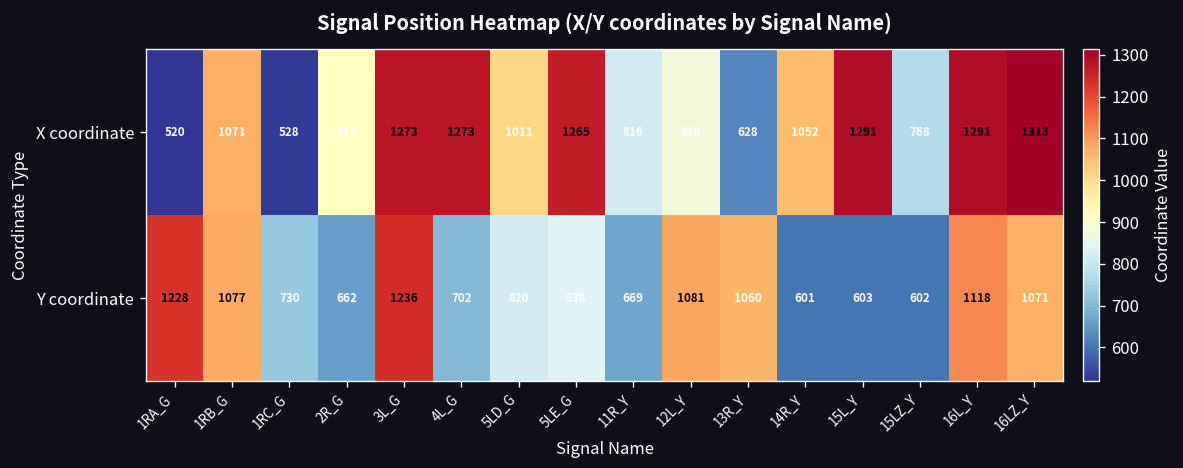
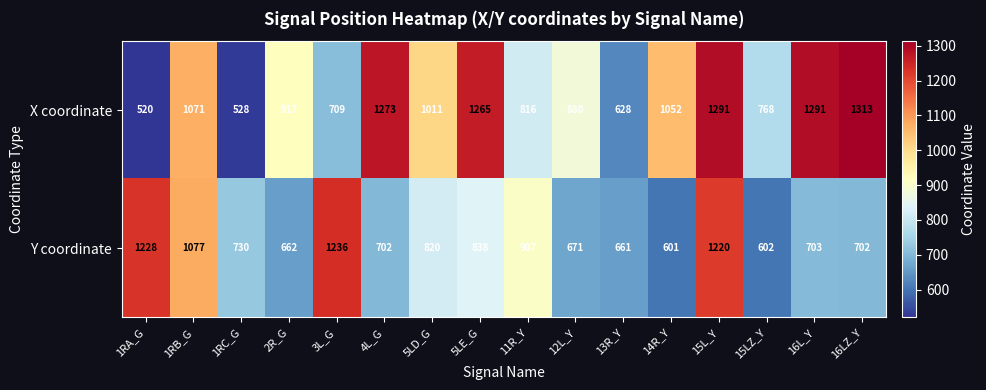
X coordinate, 3L_G: 1273 -> 709
Y coordinate, 11R_Y: 669 -> 907
Y coordinate, 12L_Y: 1081 -> 671
Y coordinate, 13R_Y: 1060 -> 661
Y coordinate, 15L_Y: 603 -> 1220
Y coordinate, 16L_Y: 1118 -> 703
Y coordinate, 16LZ_Y: 1071 -> 702
